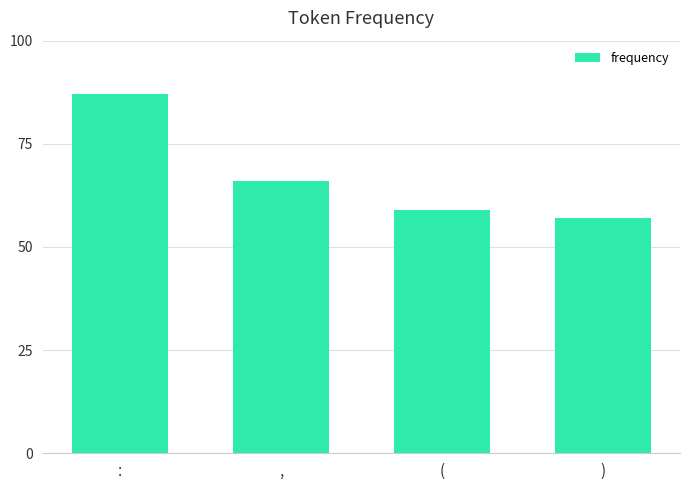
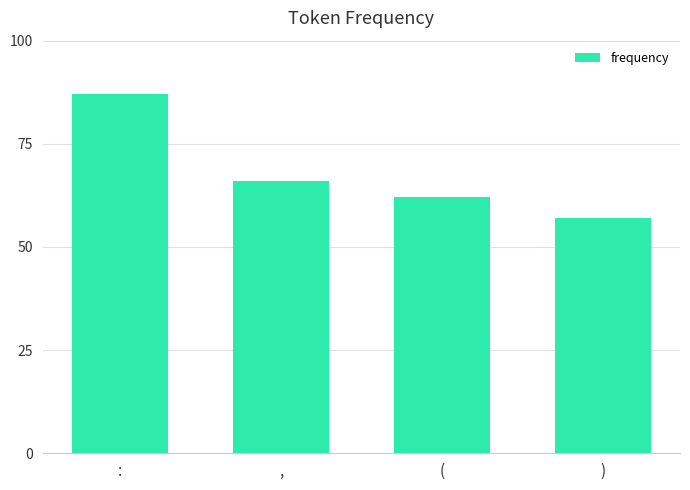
(: 59 -> 62
